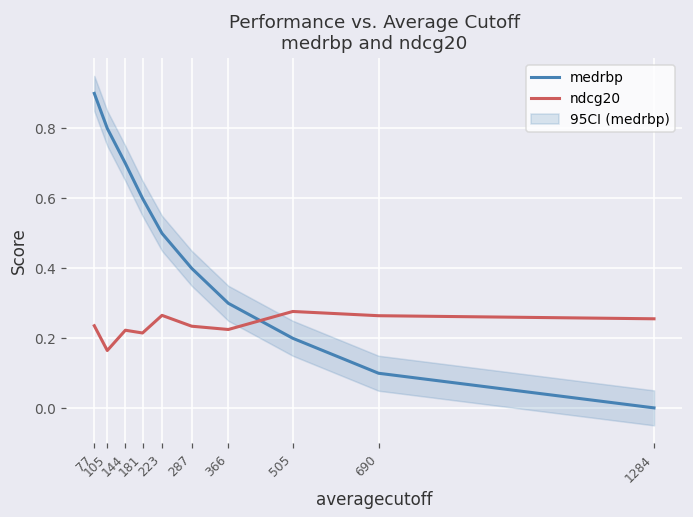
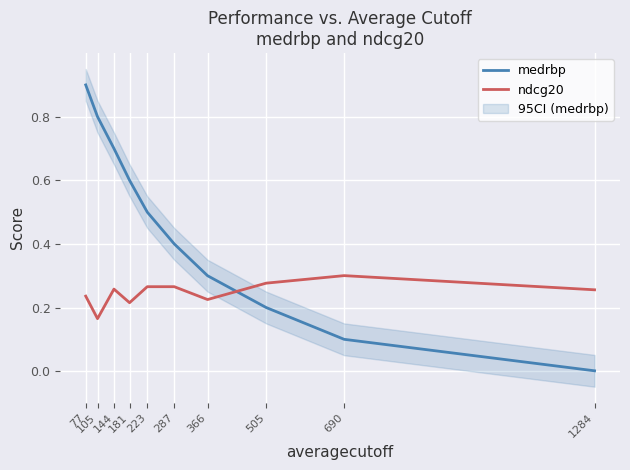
ndcg20, 144: 0.22 -> 0.26
ndcg20, 287: 0.23 -> 0.27
ndcg20, 690: 0.26 -> 0.30
